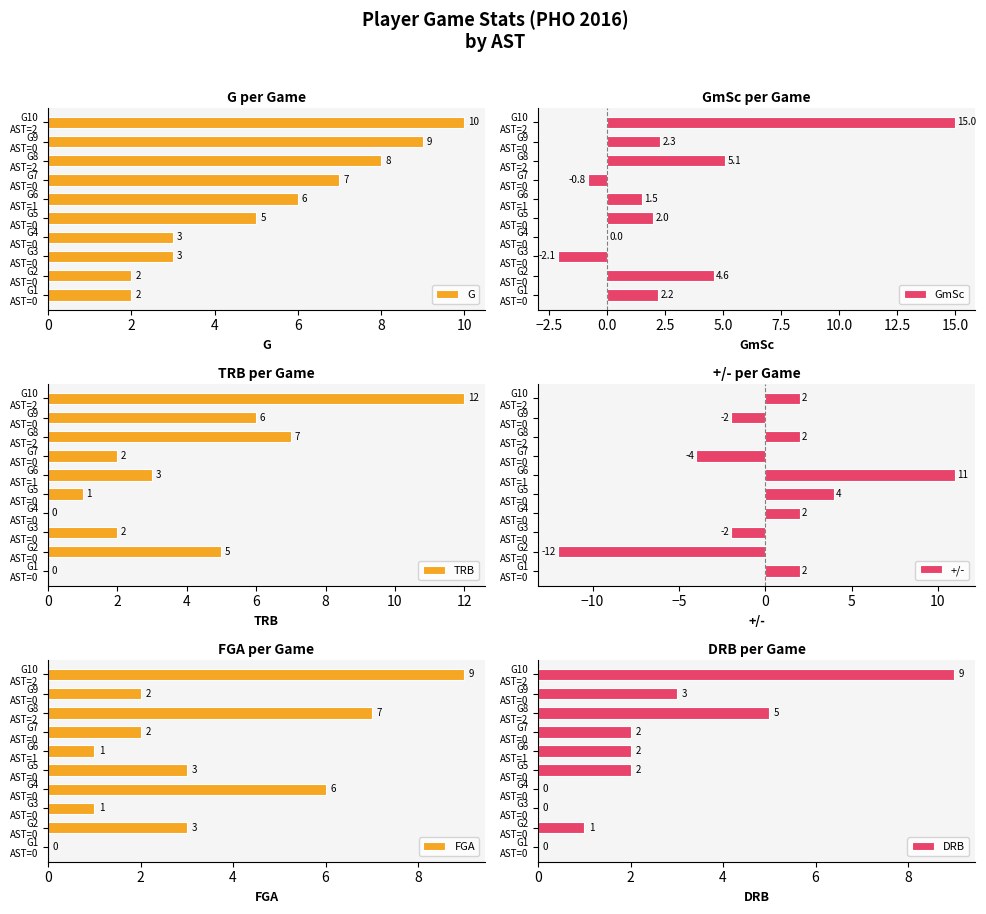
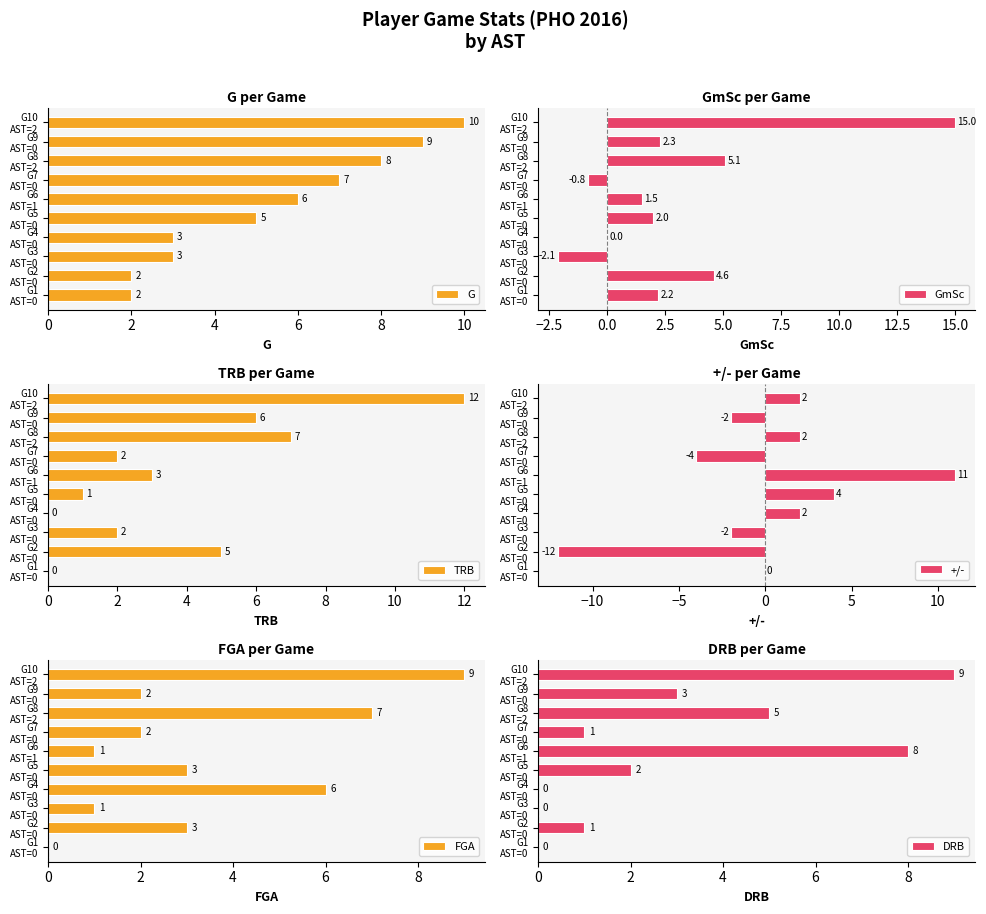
+/- per Game, G1 AST=0: 2 -> 0
DRB per Game, G7 AST=0: 2 -> 1
DRB per Game, G6 AST=1: 2 -> 8
